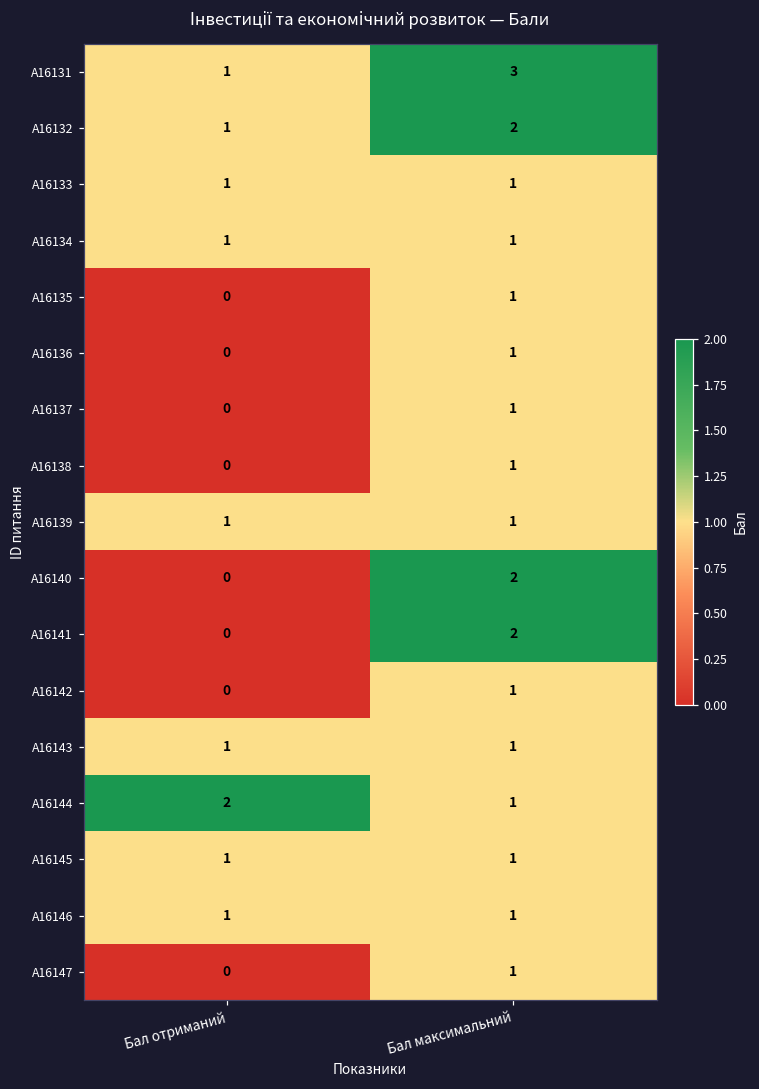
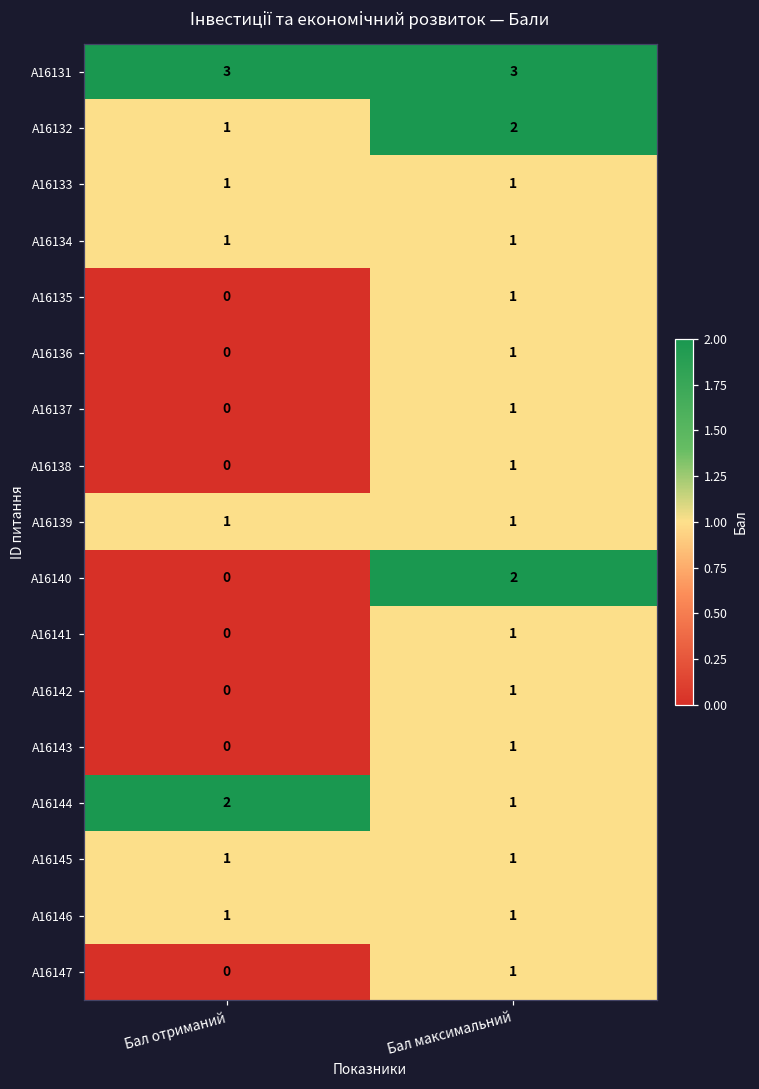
A16131, Бал отриманий: 1 -> 3
A16141, Бал максимальний: 2 -> 1
A16143, Бал отриманий: 1 -> 0
